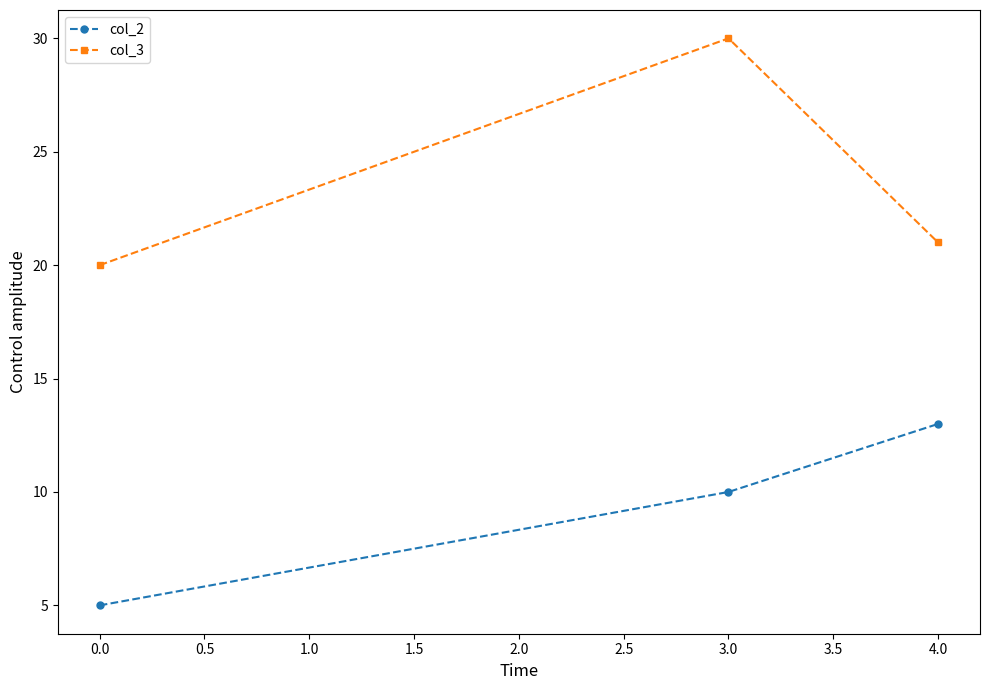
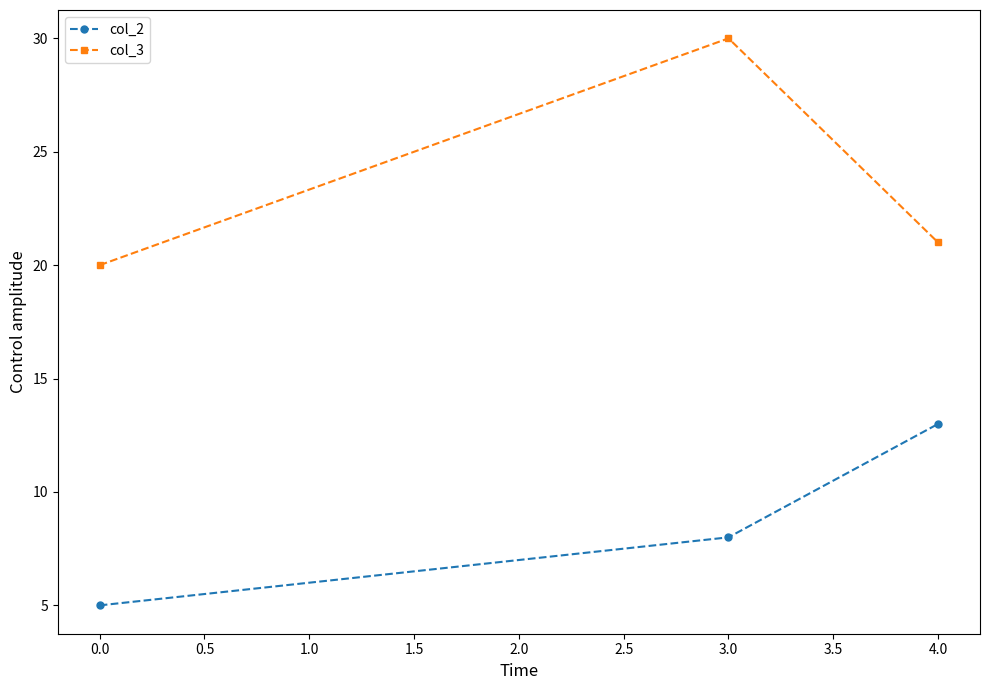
col_2, 3.0: 10 -> 8
